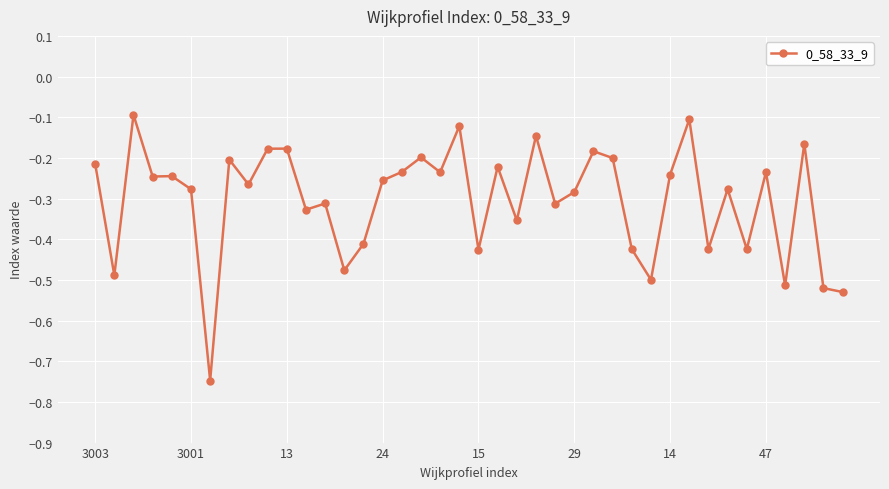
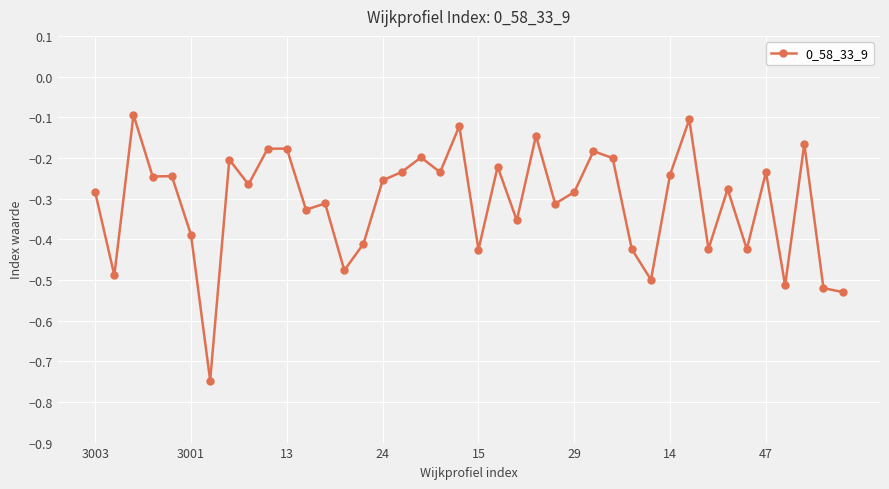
3003: -0.21 -> -0.28
3001: -0.28 -> -0.39
